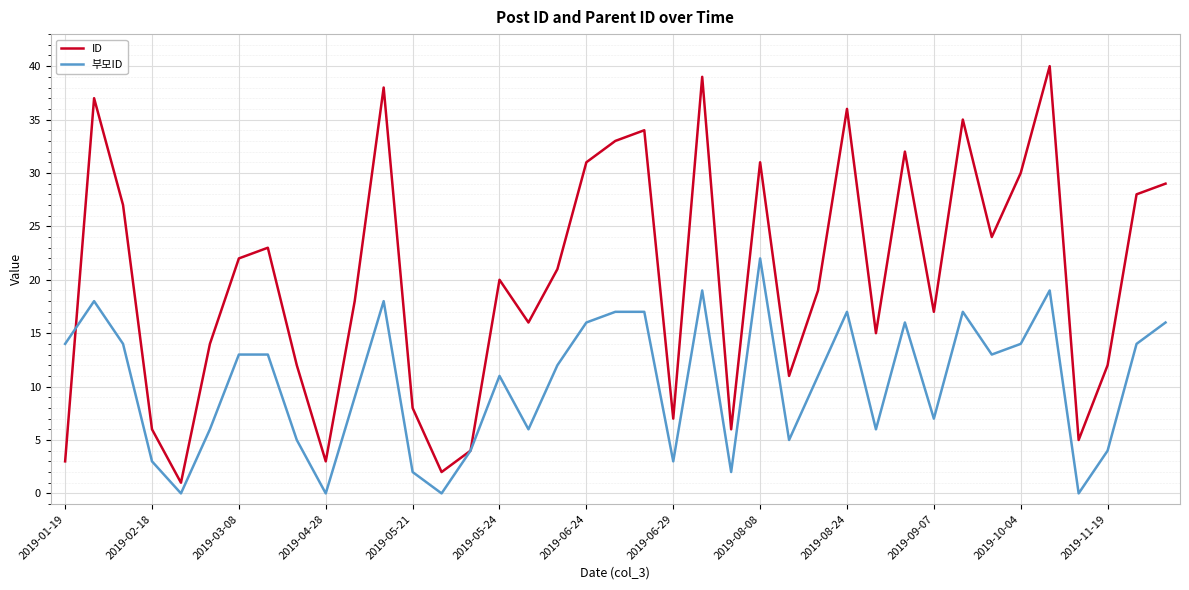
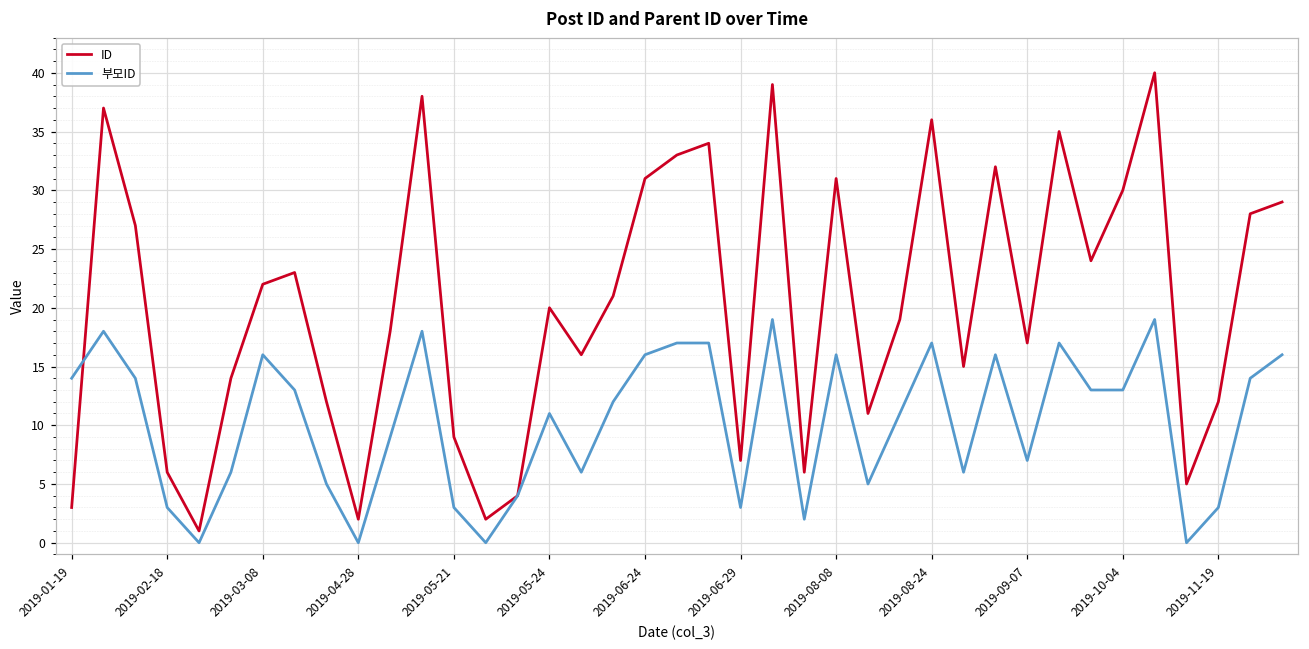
부모ID, 2019-03-08: 13 -> 16
ID, 2019-04-28: 3 -> 2
ID, 2019-05-21: 8 -> 9
부모ID, 2019-05-21: 2 -> 3
부모ID, 2019-08-08: 22 -> 16
부모ID, 2019-10-04: 14 -> 13
부모ID, 2019-11-19: 4 -> 3
